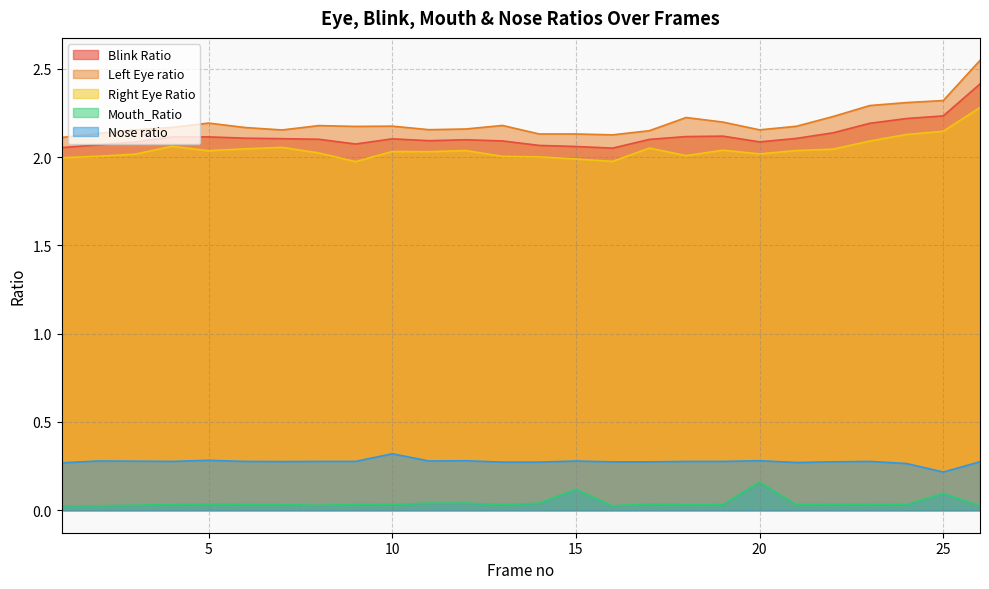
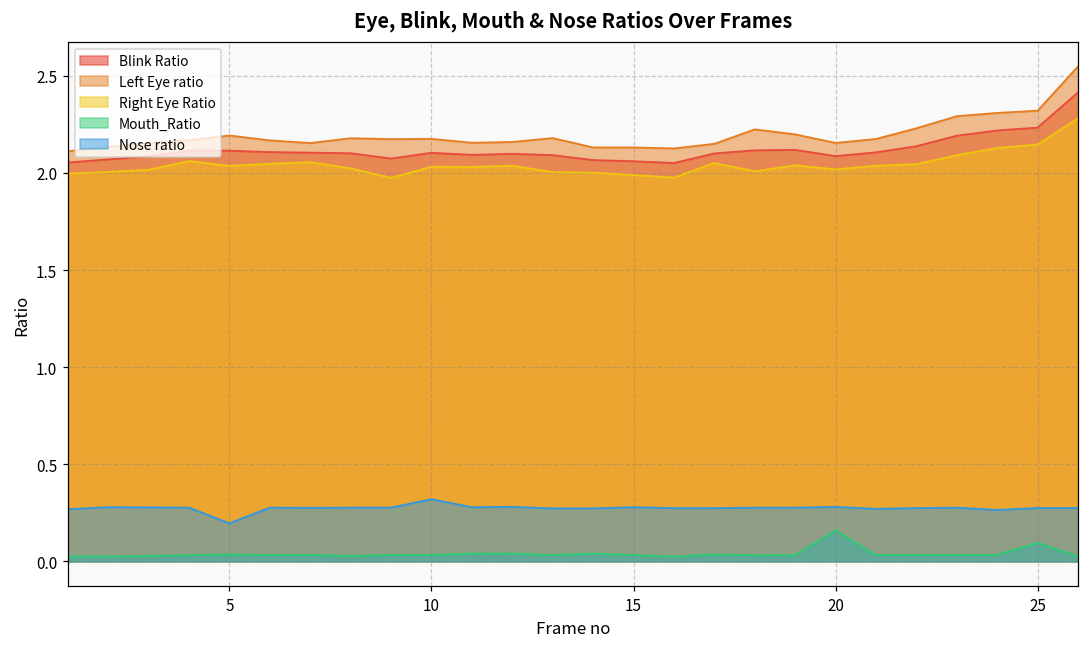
Nose ratio, 5: 0.28 -> 0.20
Mouth_Ratio, 15: 0.12 -> 0.03
Nose ratio, 25: 0.22 -> 0.27
